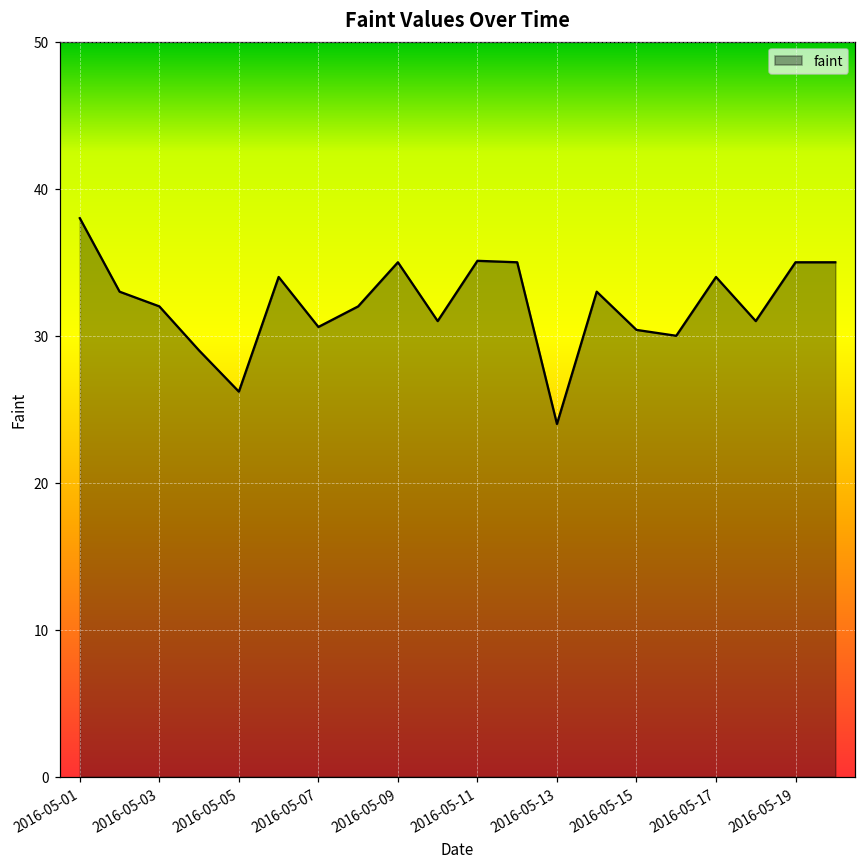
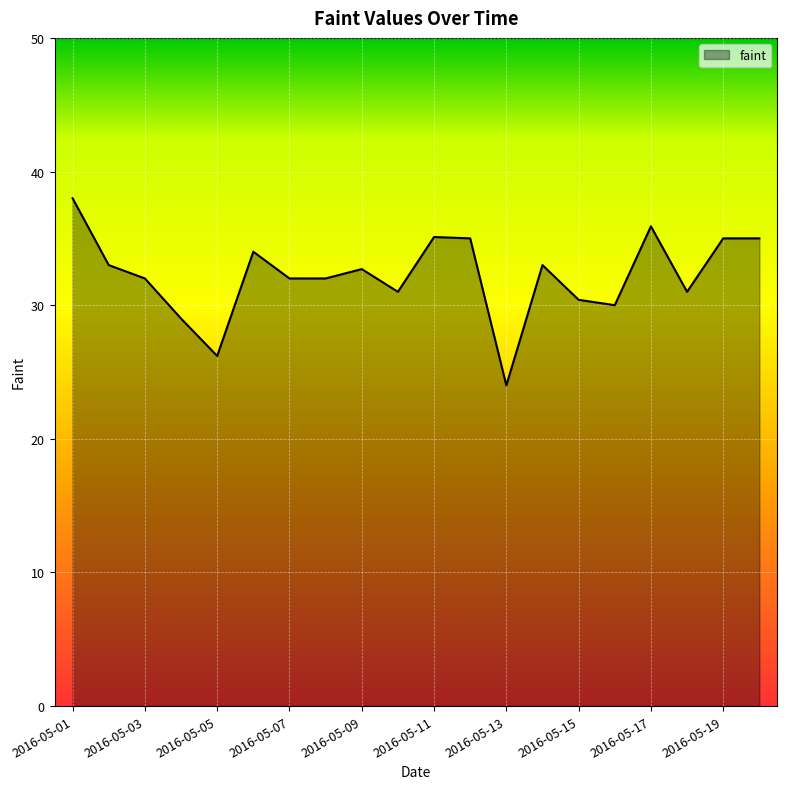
2016-05-07: 30.6 -> 32.0
2016-05-09: 35.0 -> 32.7
2016-05-17: 34.0 -> 35.9
